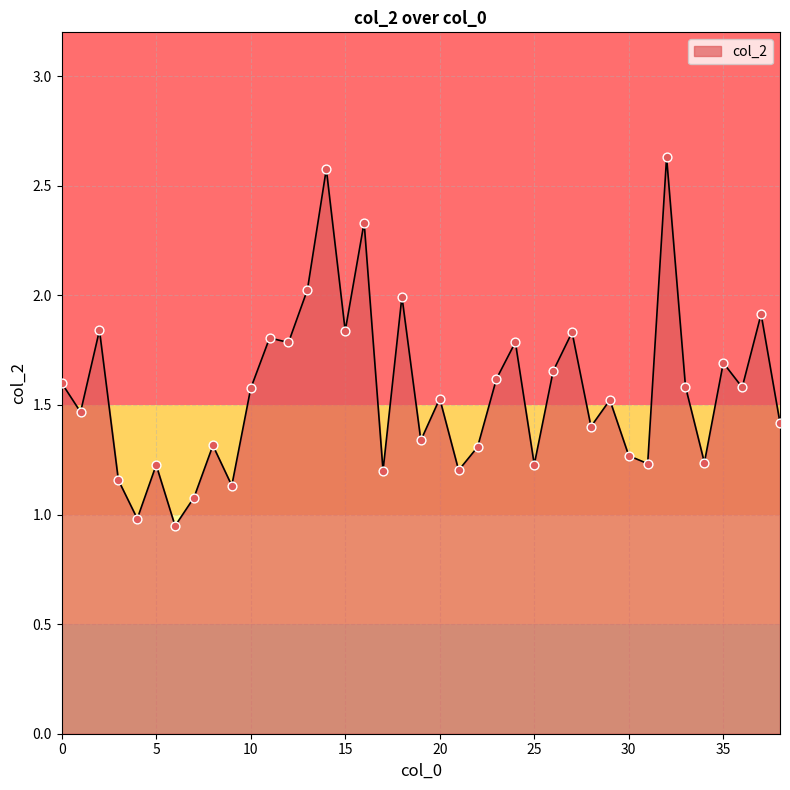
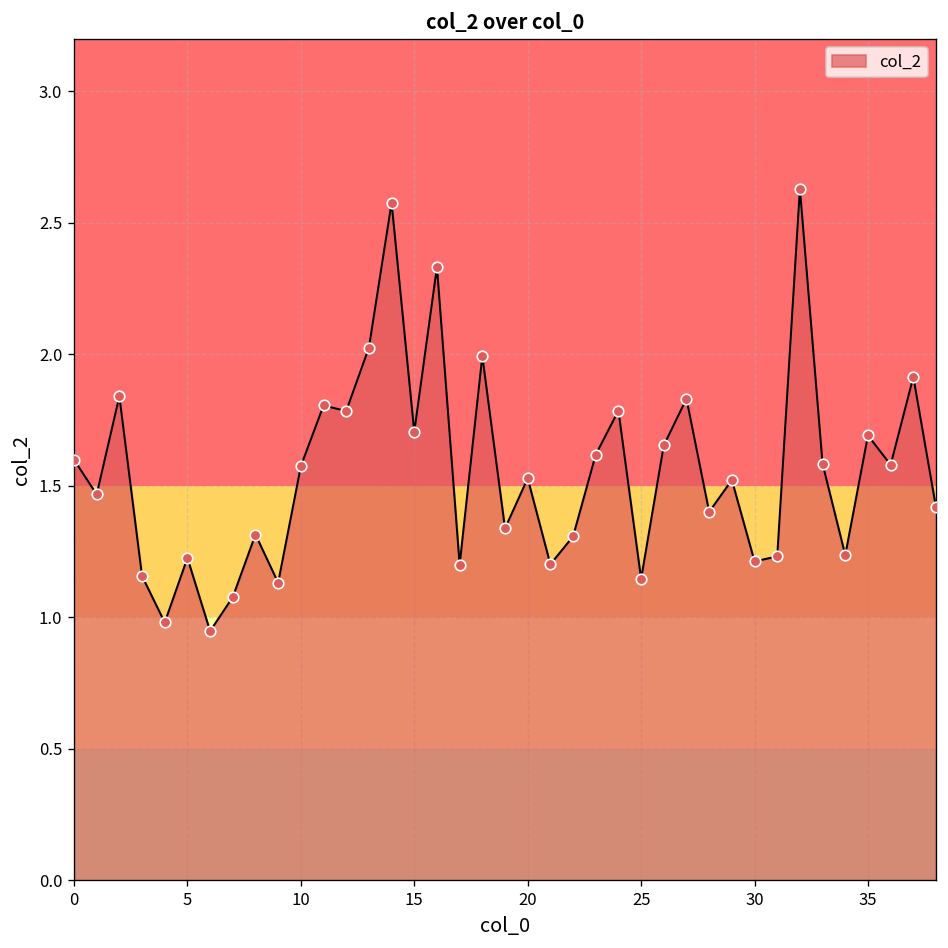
15: 1.84 -> 1.71
25: 1.23 -> 1.15
30: 1.27 -> 1.21
